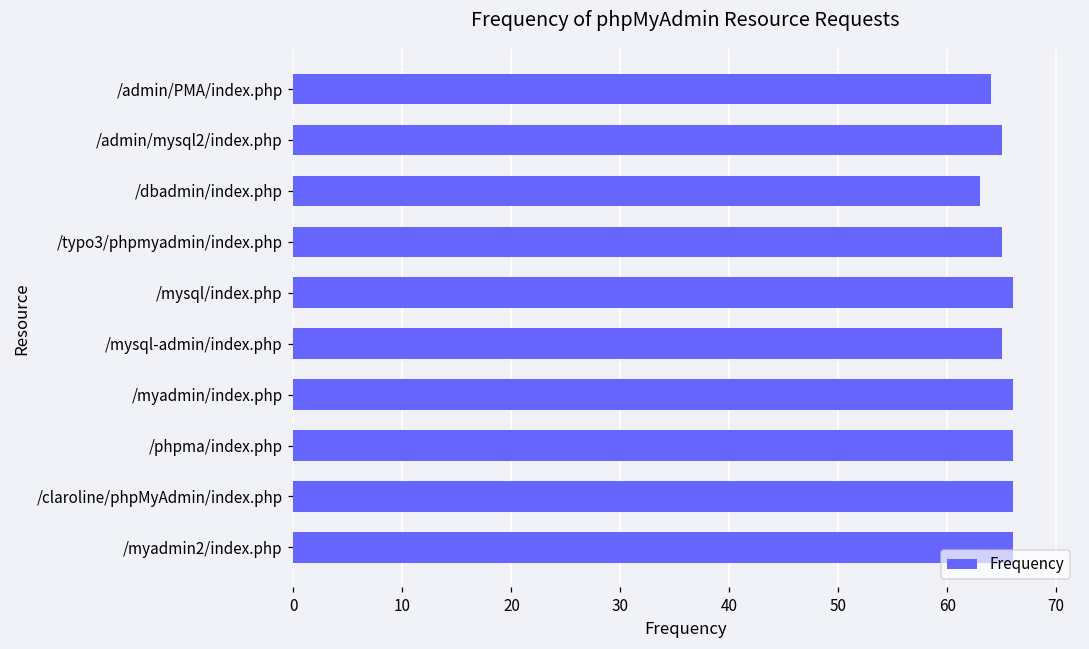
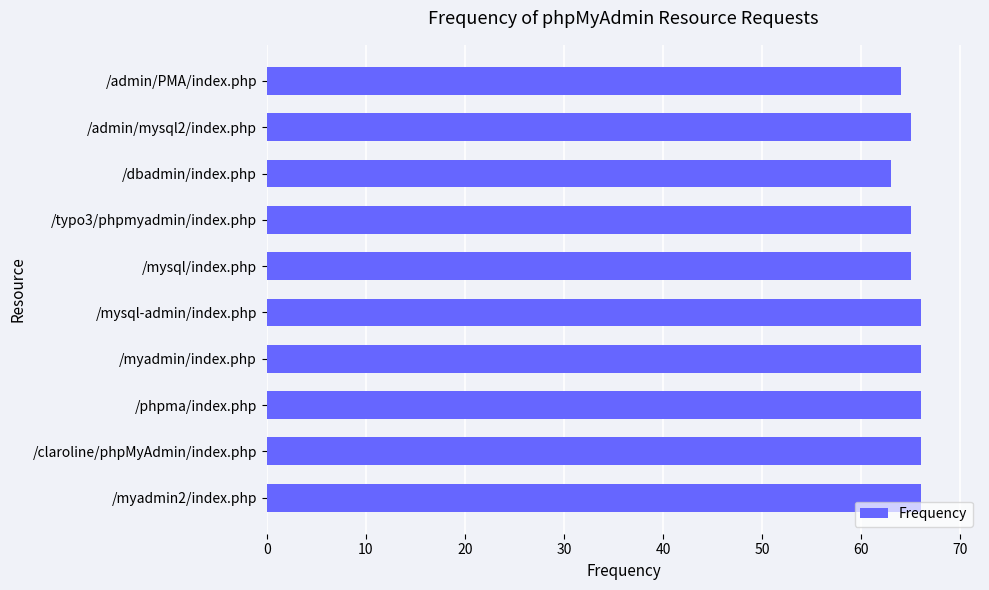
/mysql/index.php: 66 -> 65
/mysql-admin/index.php: 65 -> 66
